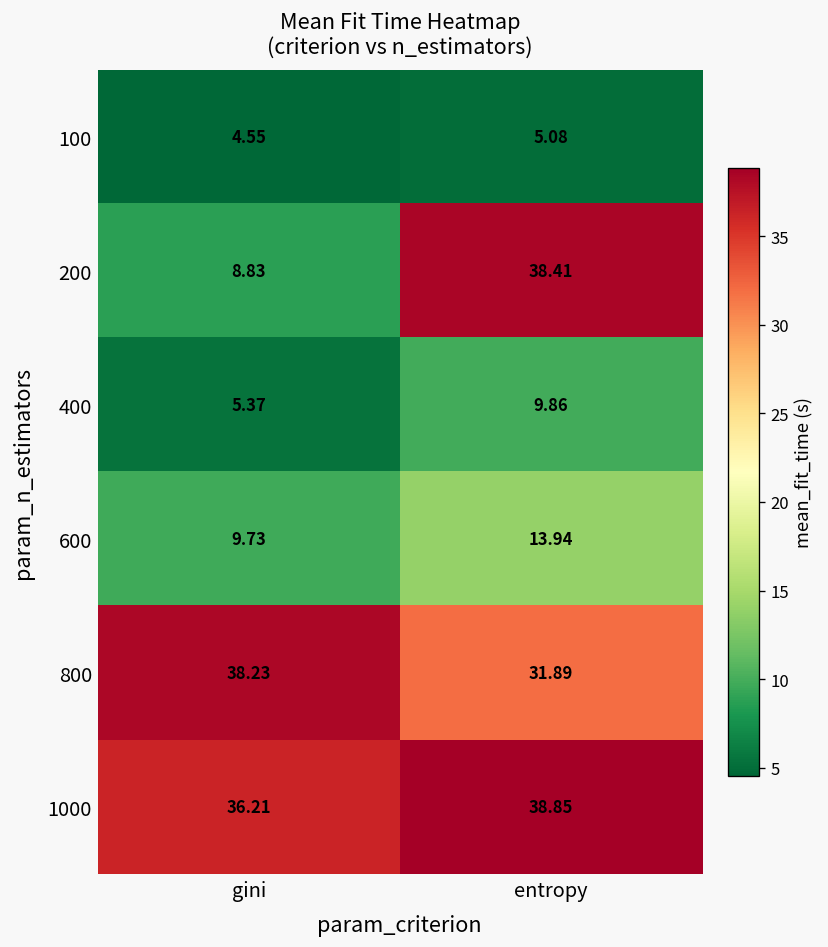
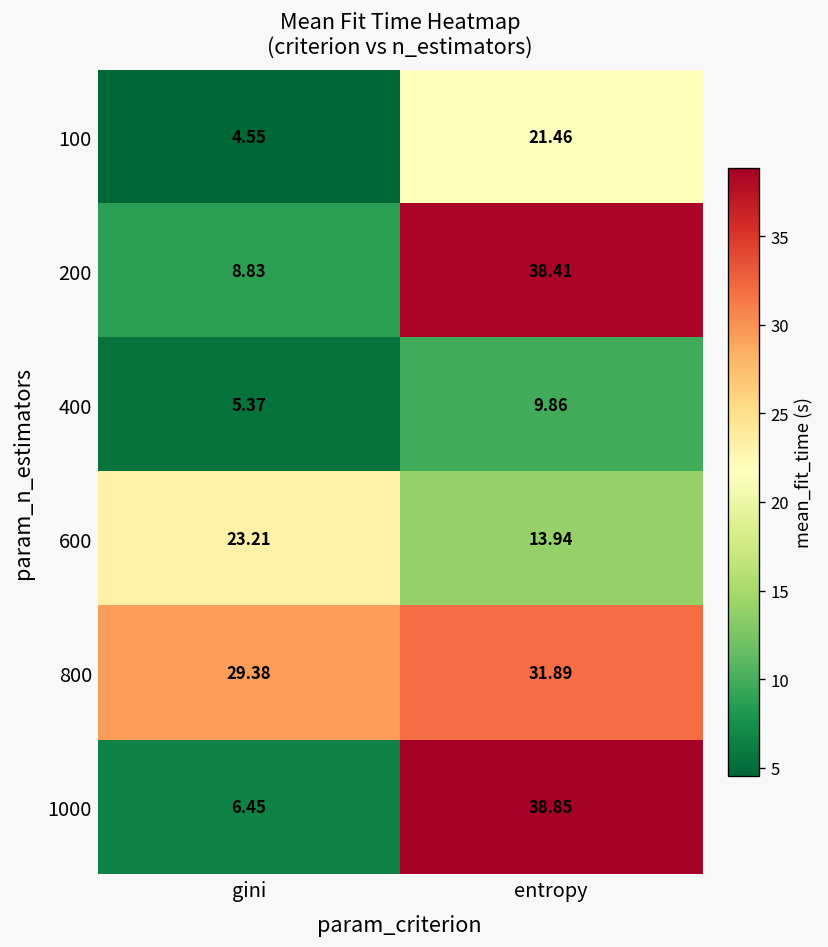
100, entropy: 5.08 -> 21.46
600, gini: 9.73 -> 23.21
800, gini: 38.23 -> 29.38
1000, gini: 36.21 -> 6.45
